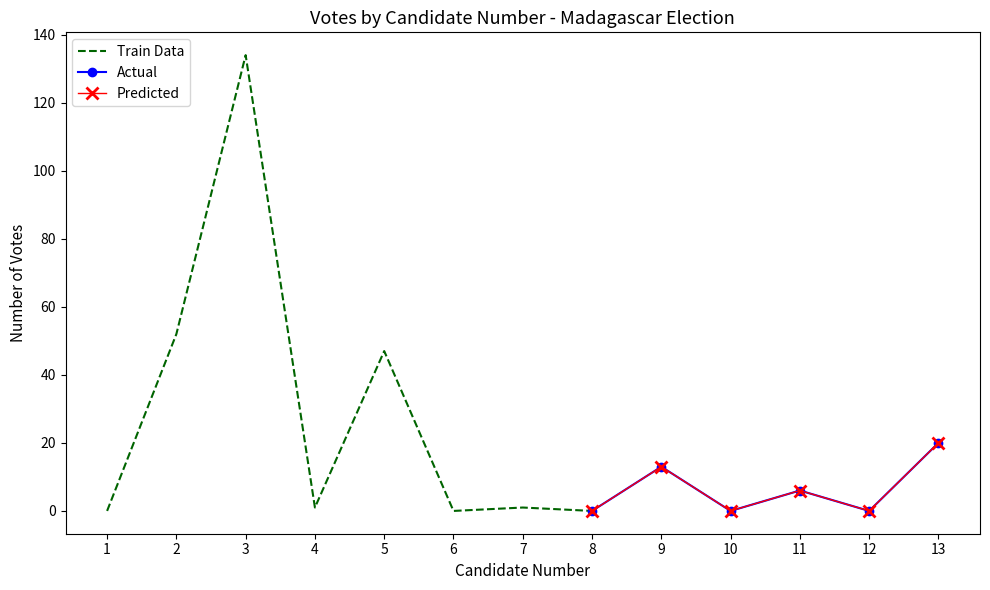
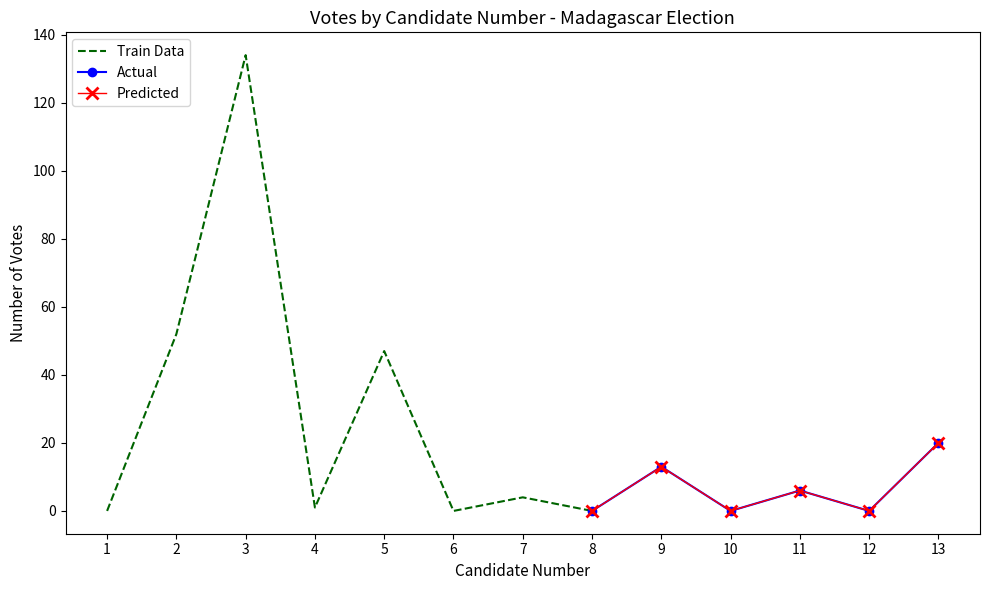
Train Data, 7: 1 -> 4
